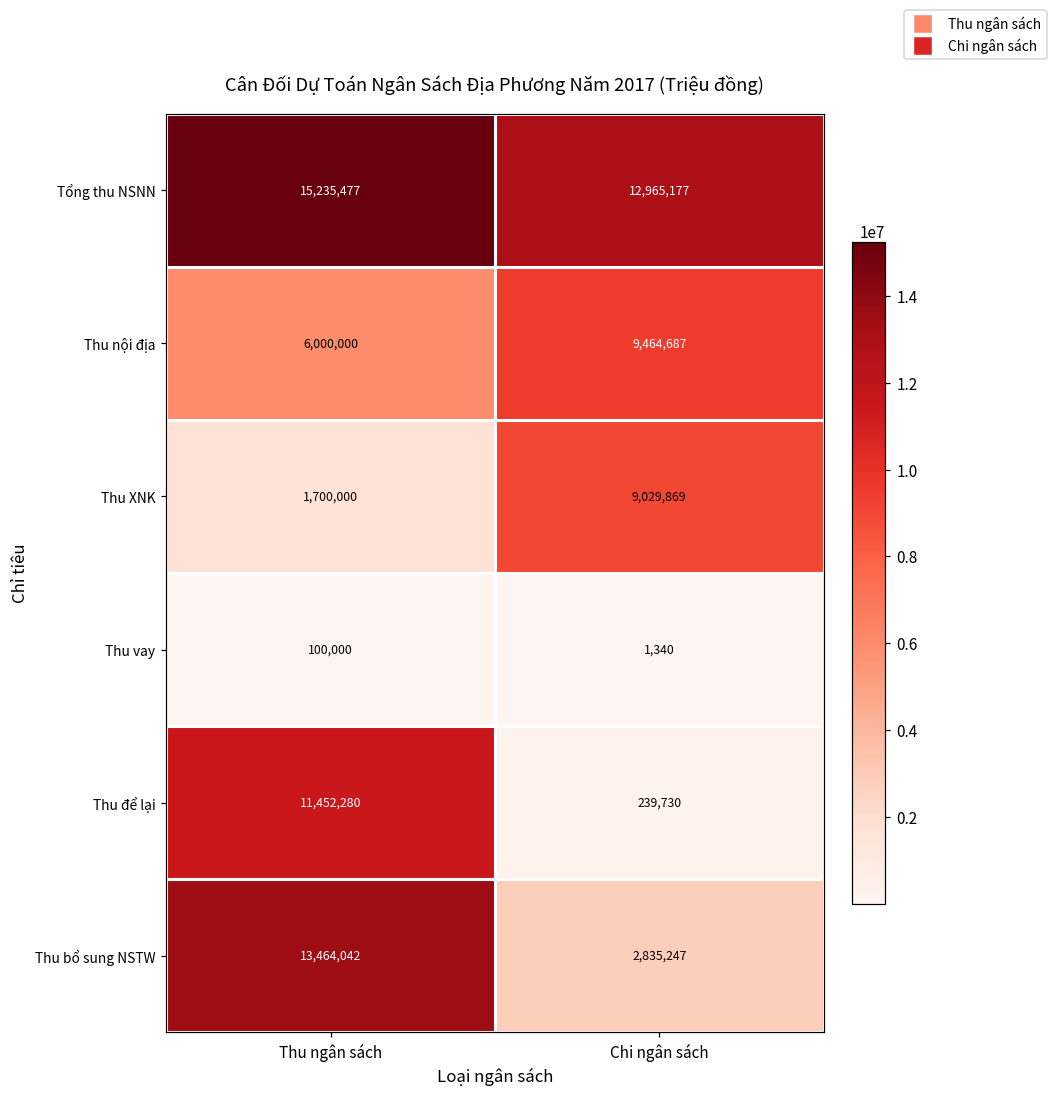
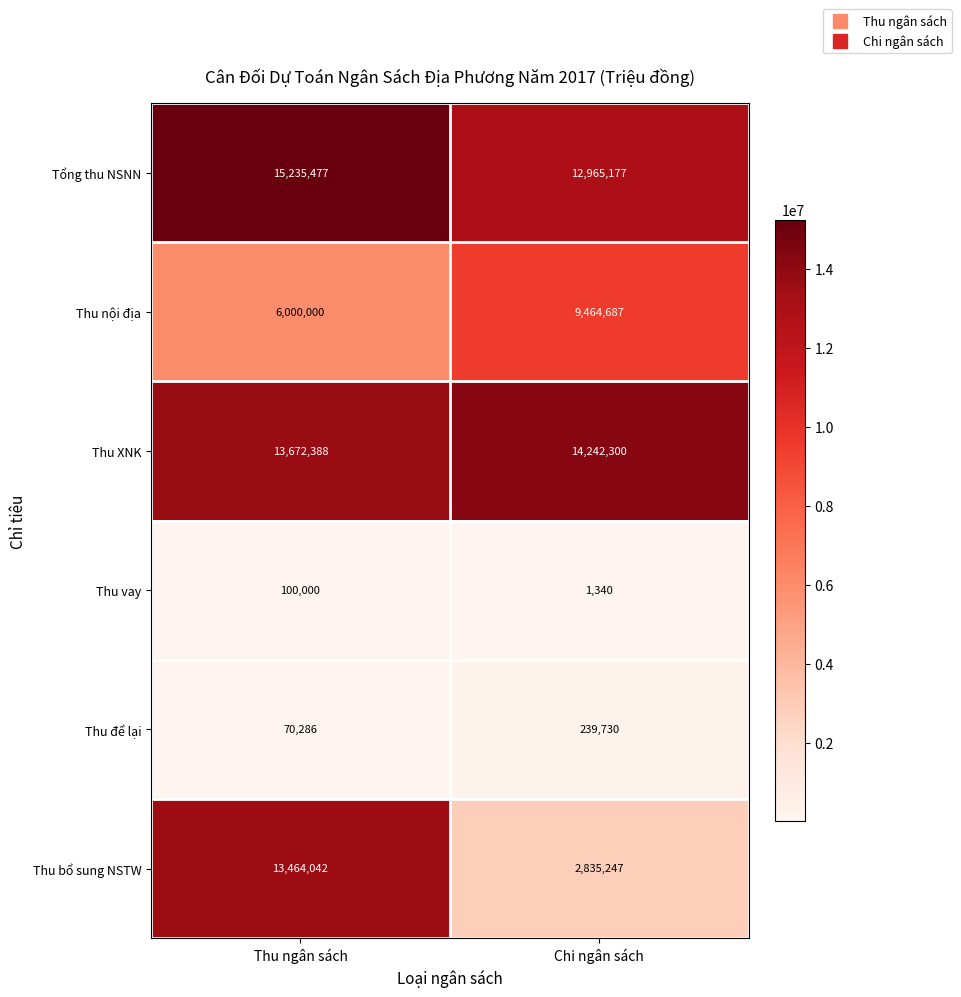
Thu XNK, Thu ngân sách: 1,700,000 -> 13,672,388
Thu XNK, Chi ngân sách: 9,029,869 -> 14,242,300
Thu để lại, Thu ngân sách: 11,452,280 -> 70,286
